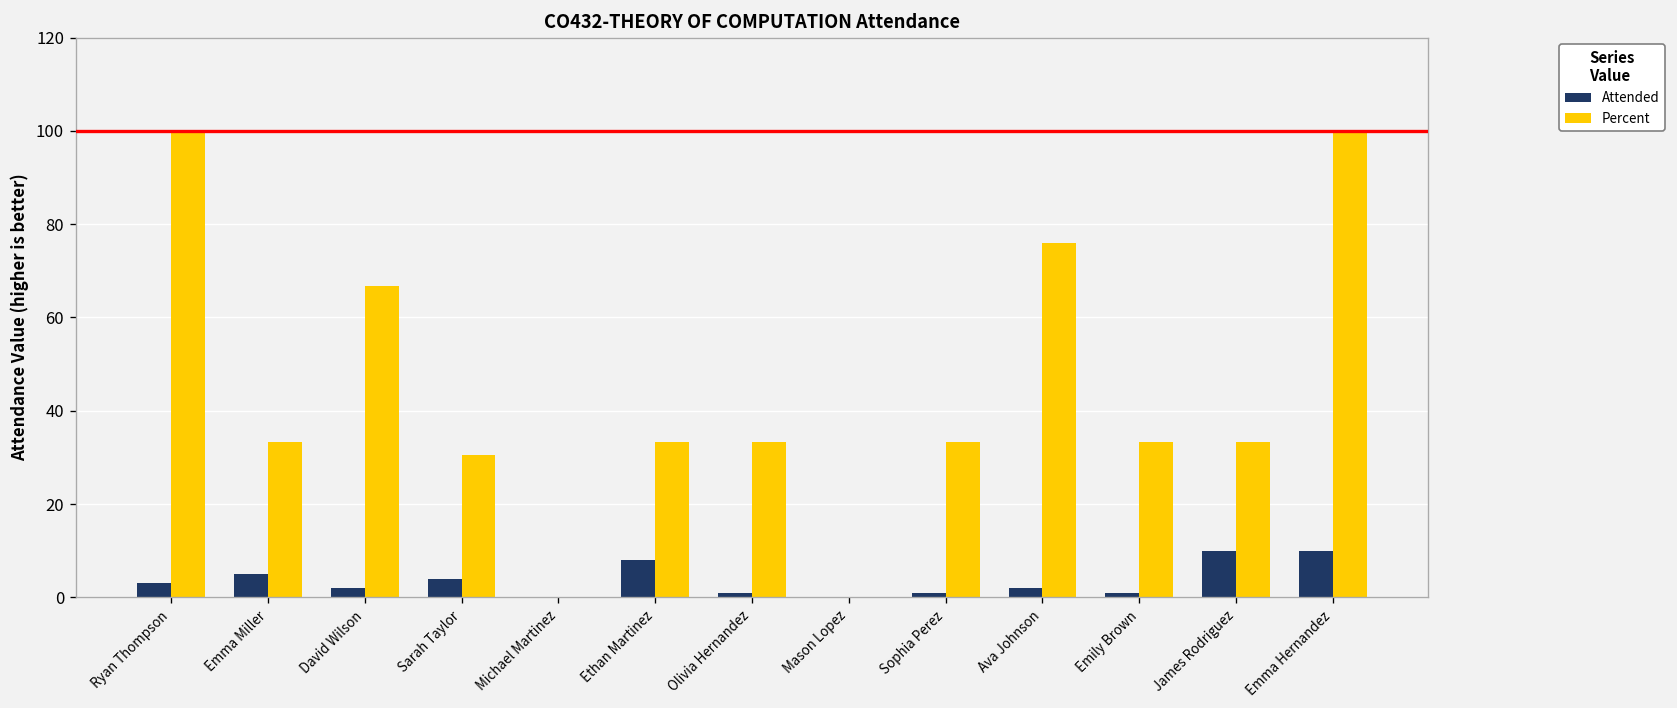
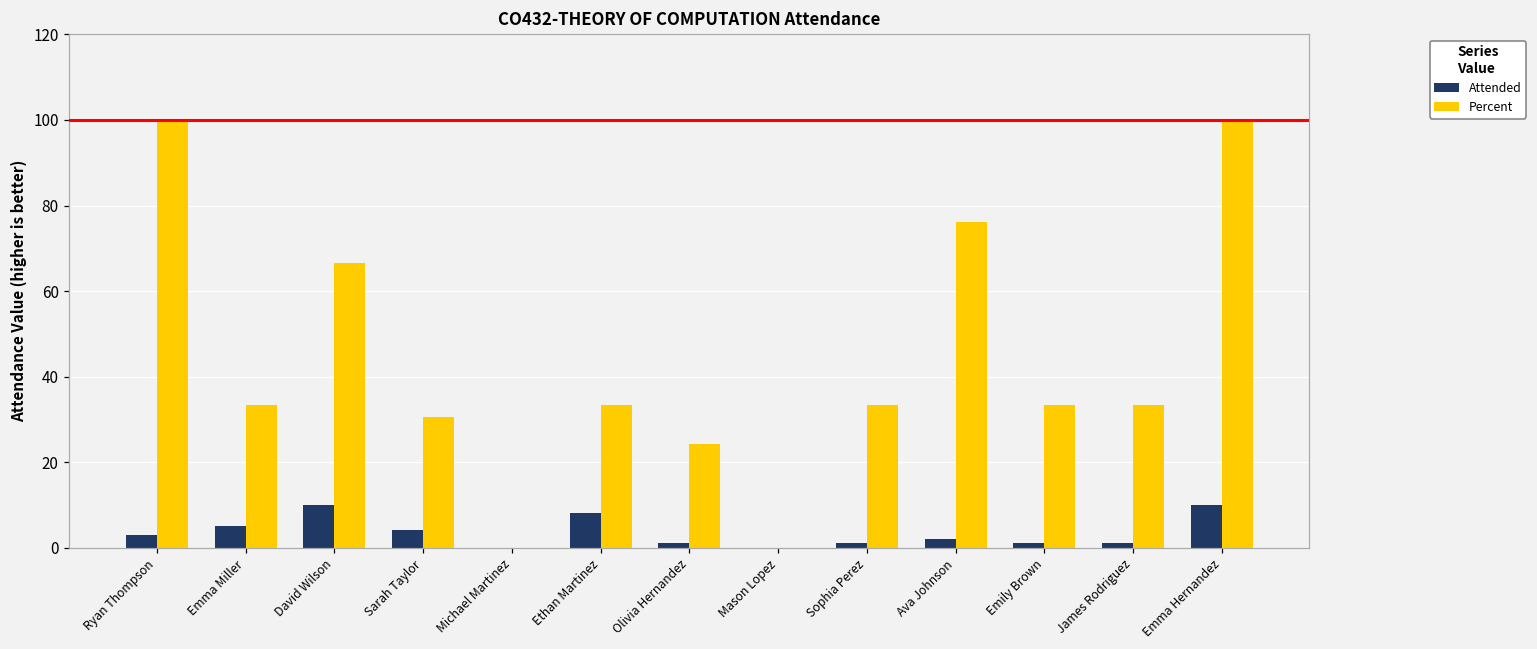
Attended, David Wilson: 2 -> 10
Percent, Olivia Hernandez: 33 -> 24
Attended, James Rodriguez: 10 -> 1
